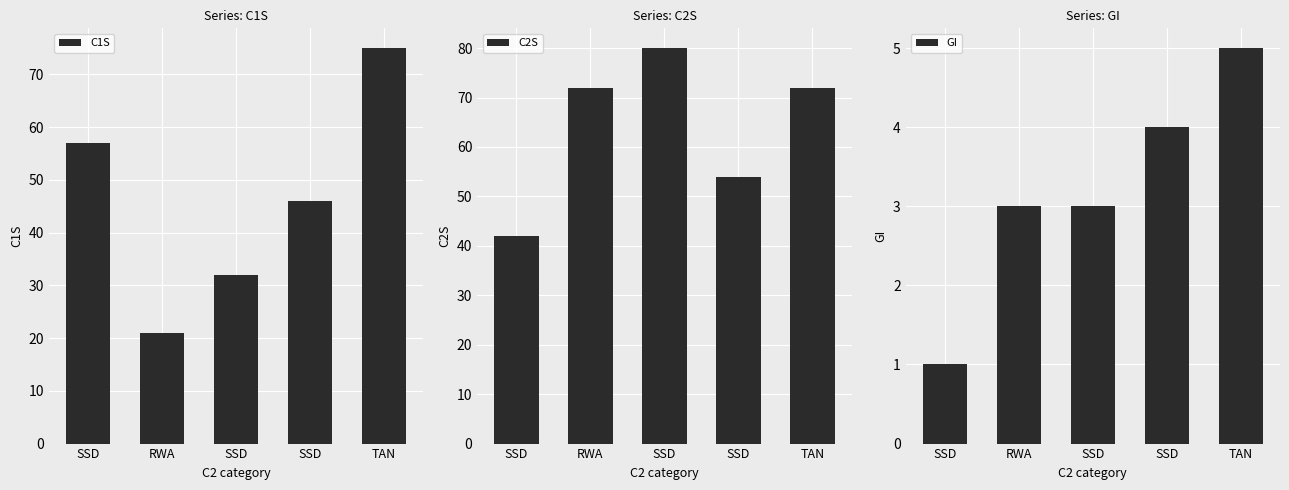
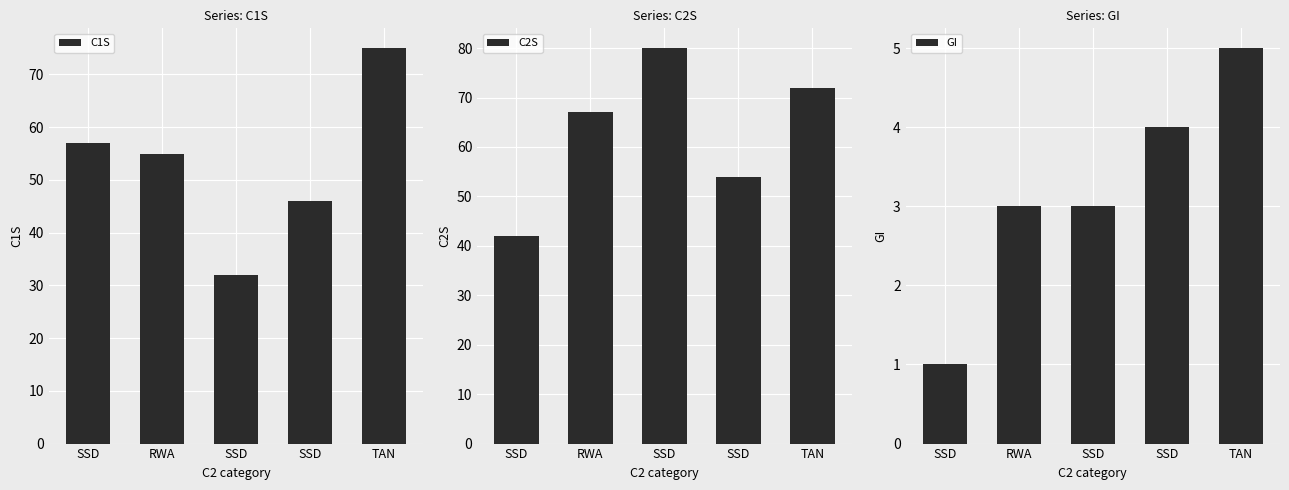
Series: C1S, RWA: 21 -> 55
Series: C2S, RWA: 72 -> 67
